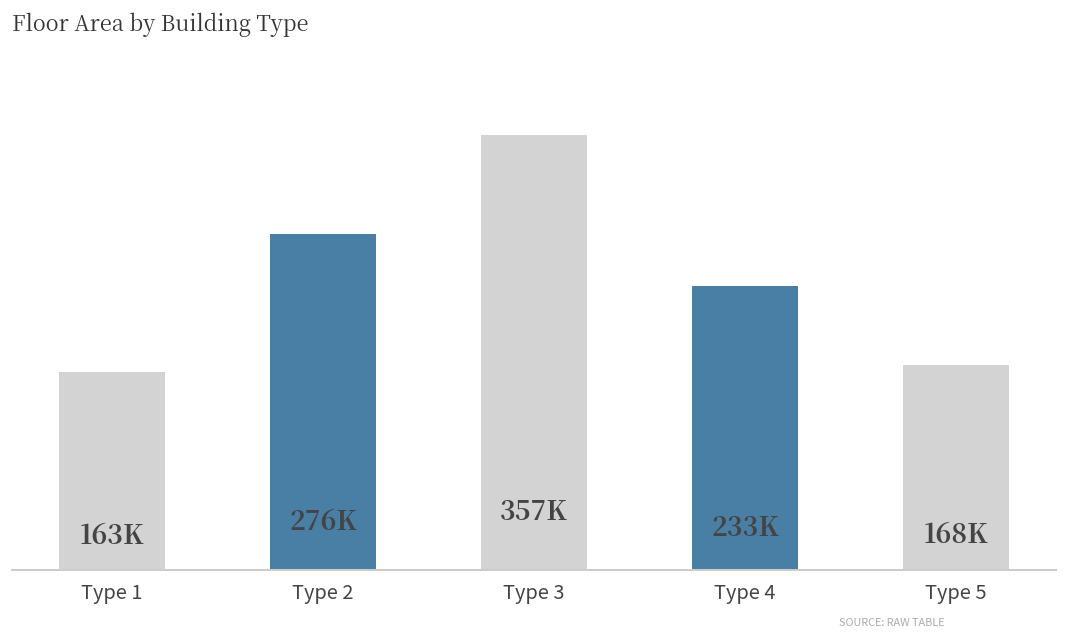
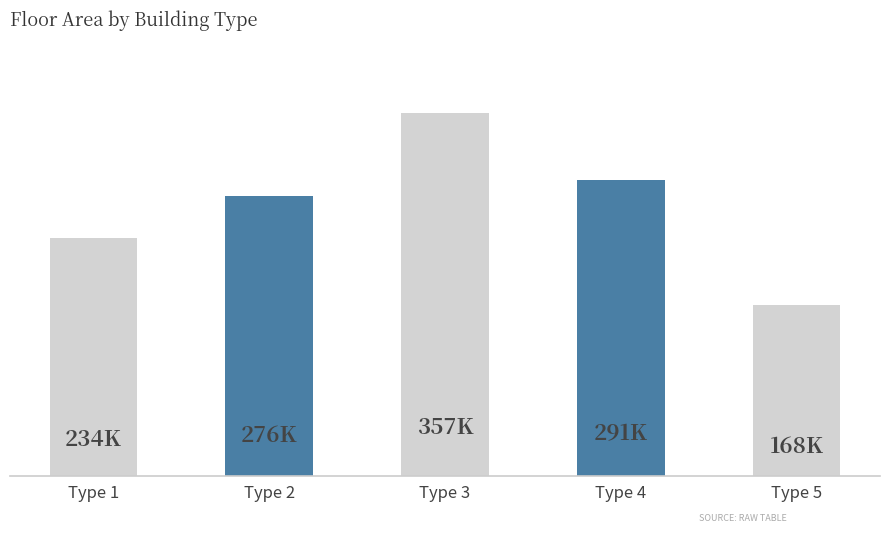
Type 1: 163K -> 234K
Type 4: 233K -> 291K
